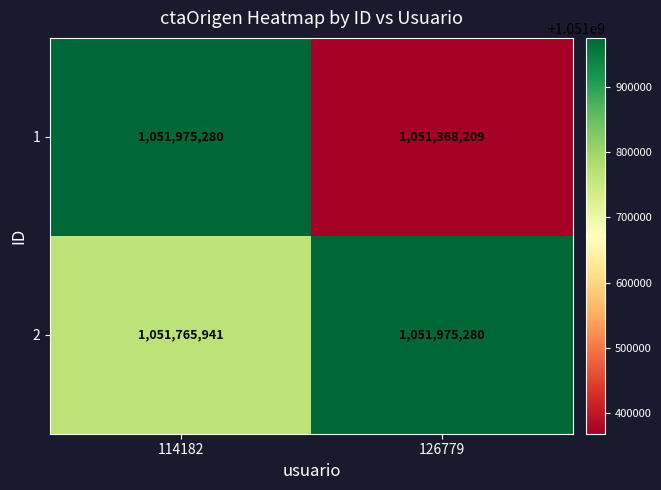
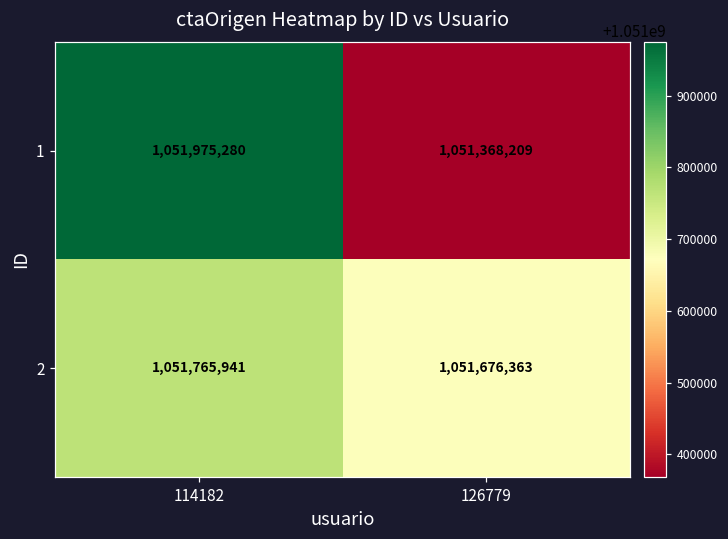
2, 126779: 1,051,975,280 -> 1,051,676,363
